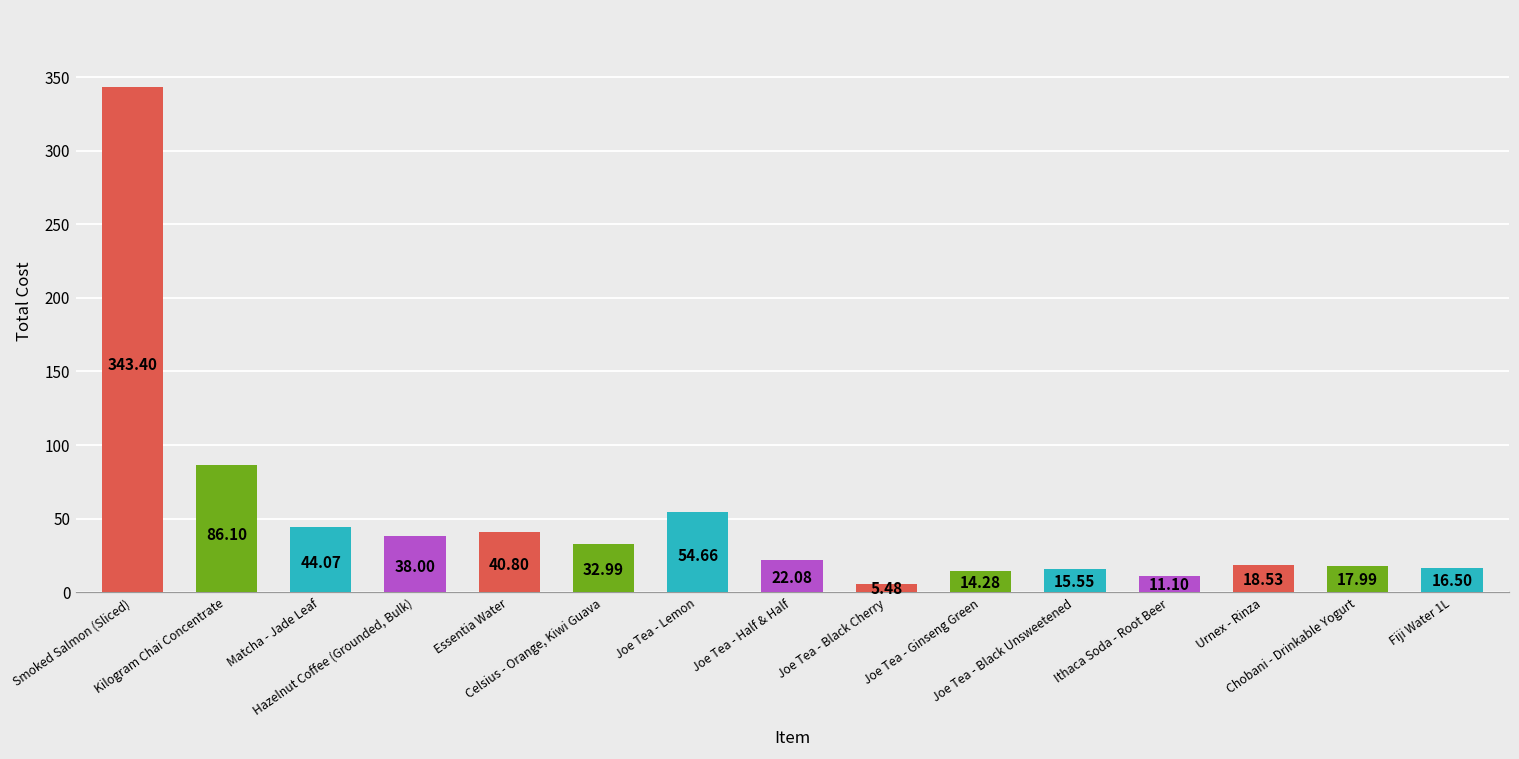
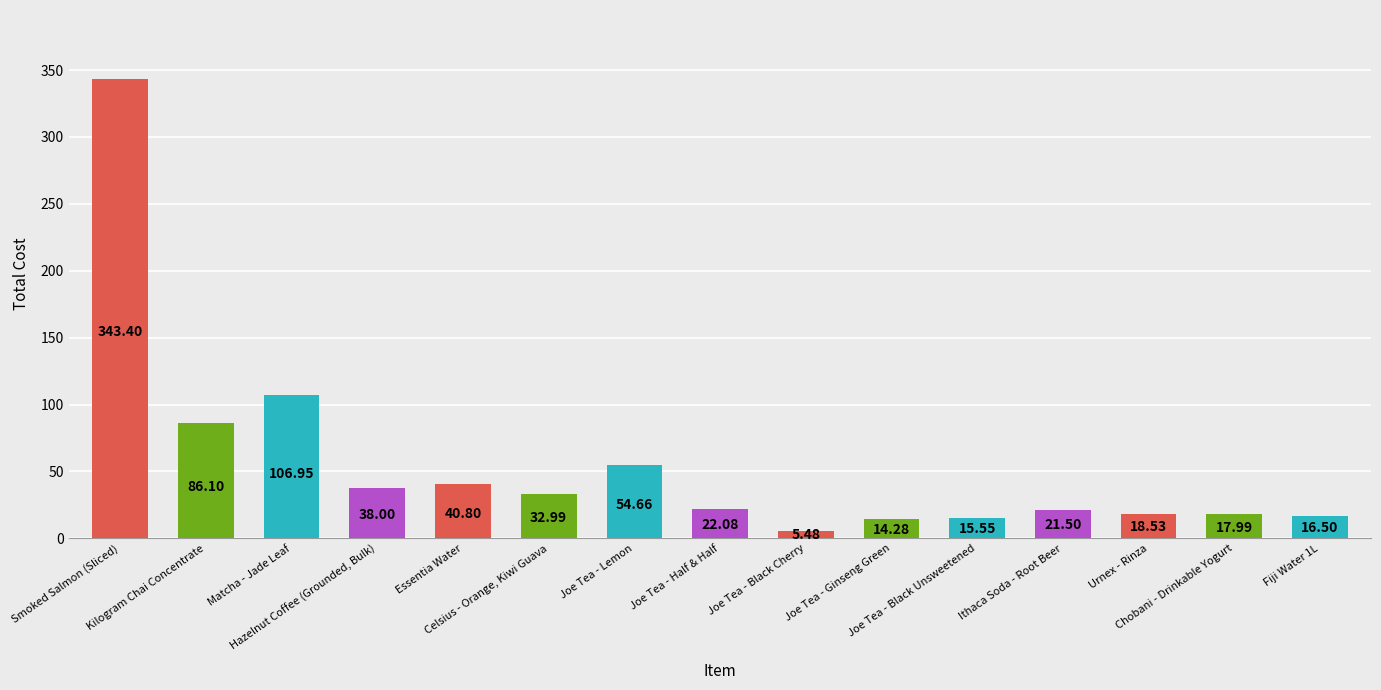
Matcha - Jade Leaf: 44.07 -> 106.95
Ithaca Soda - Root Beer: 11.10 -> 21.50
